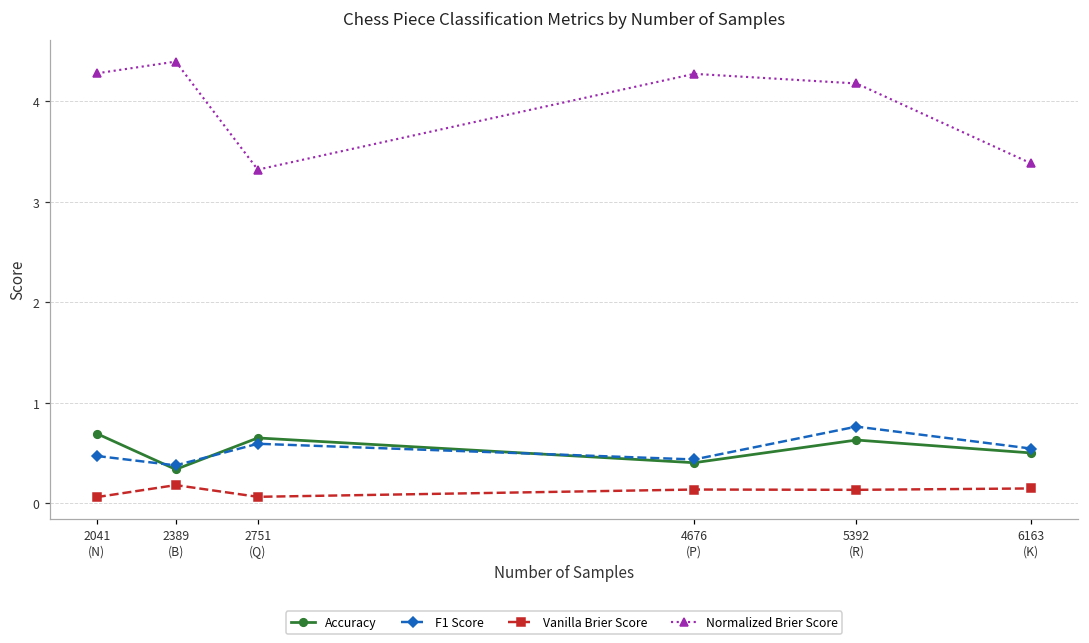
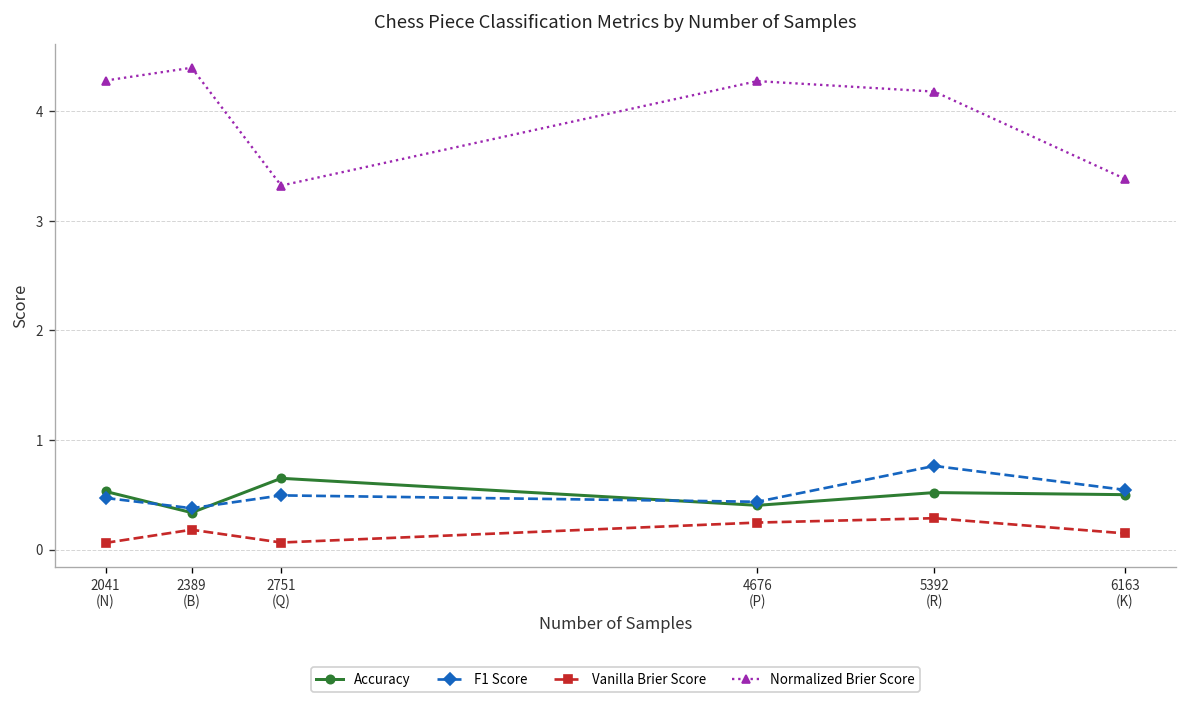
Accuracy, 2041 (N): 0.7 -> 0.5
F1 Score, 2751 (Q): 0.6 -> 0.5
Vanilla Brier Score, 4676 (P): 0.1 -> 0.2
Accuracy, 5392 (R): 0.6 -> 0.5
Vanilla Brier Score, 5392 (R): 0.1 -> 0.3
